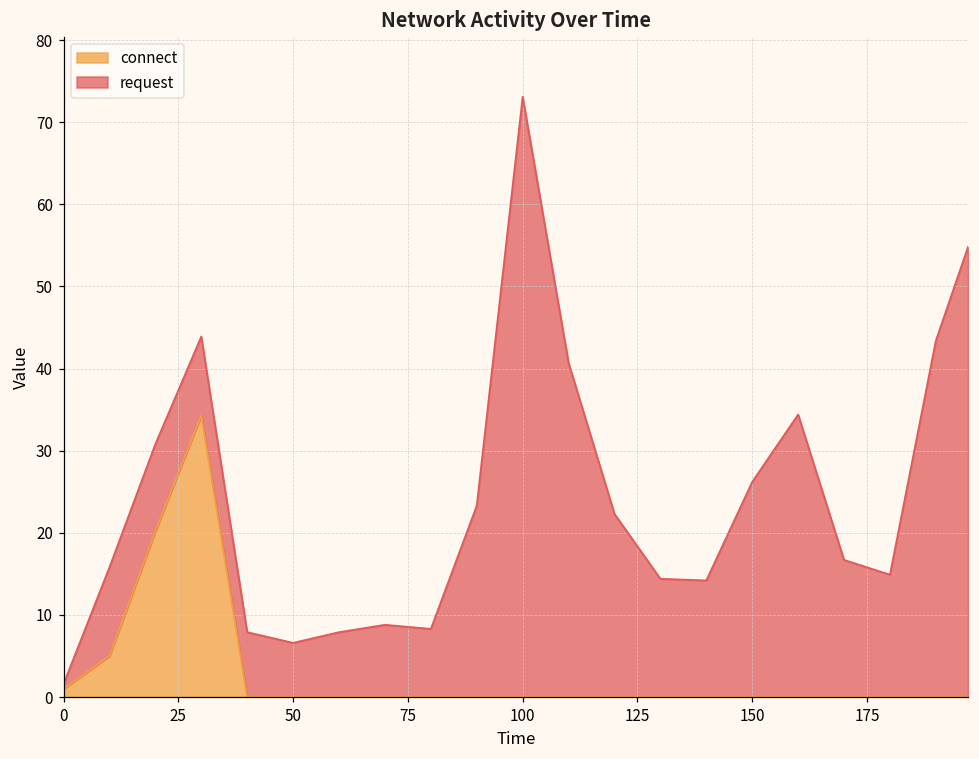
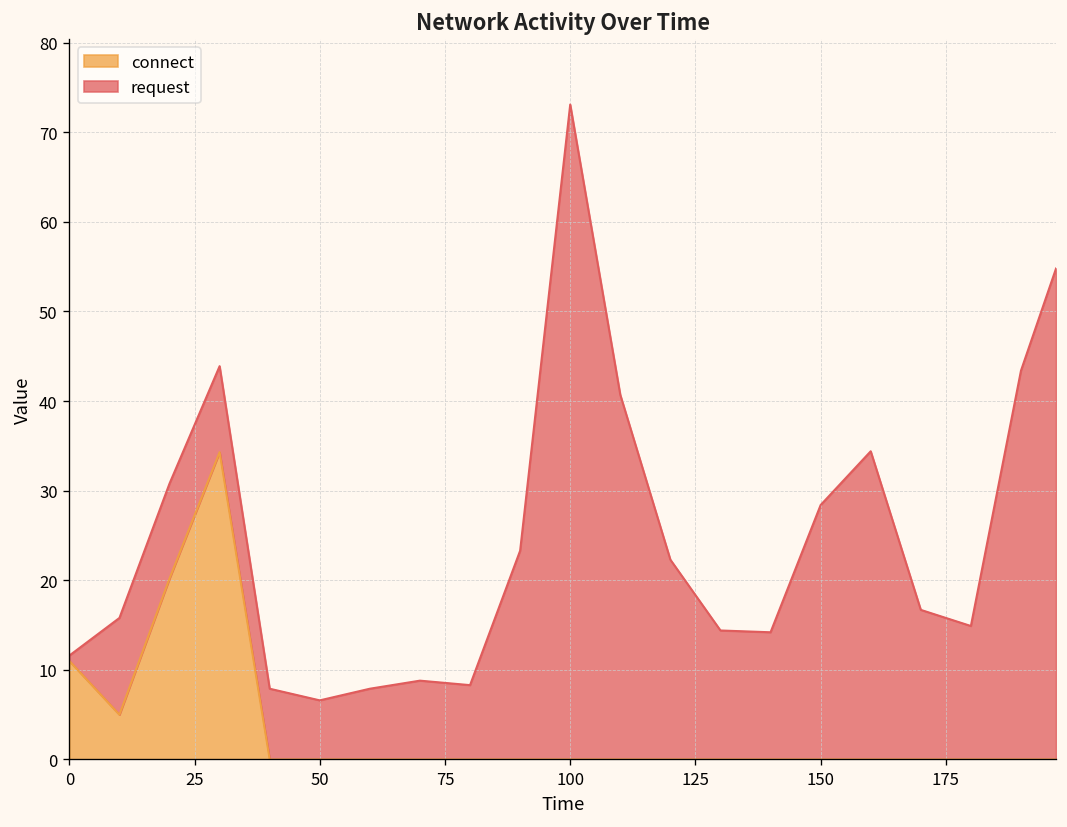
connect, 0: 1 -> 11
request, 150: 26 -> 28
